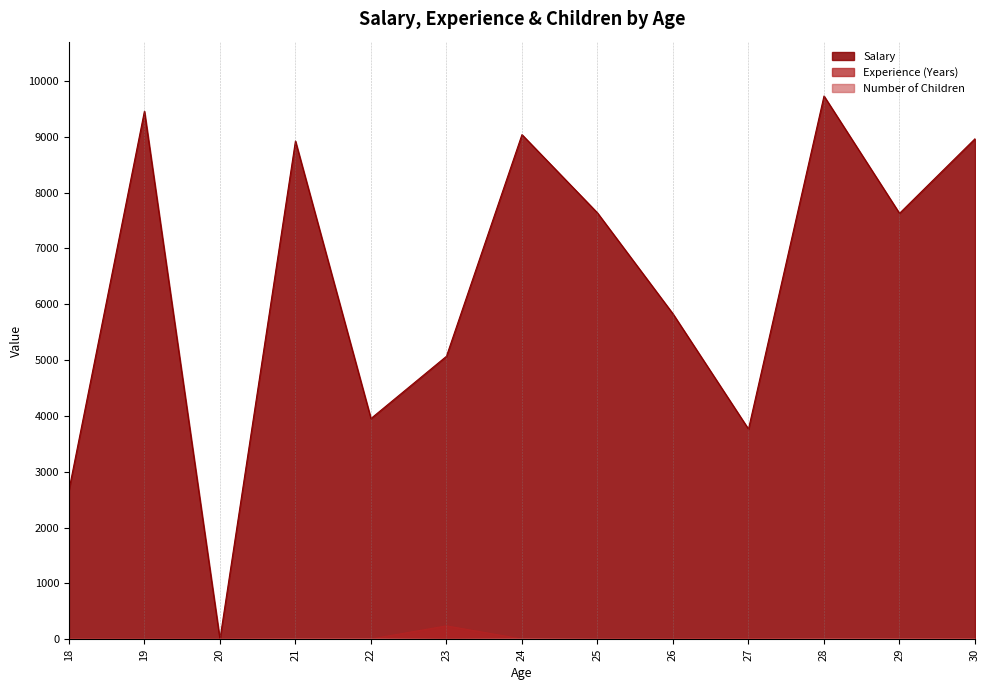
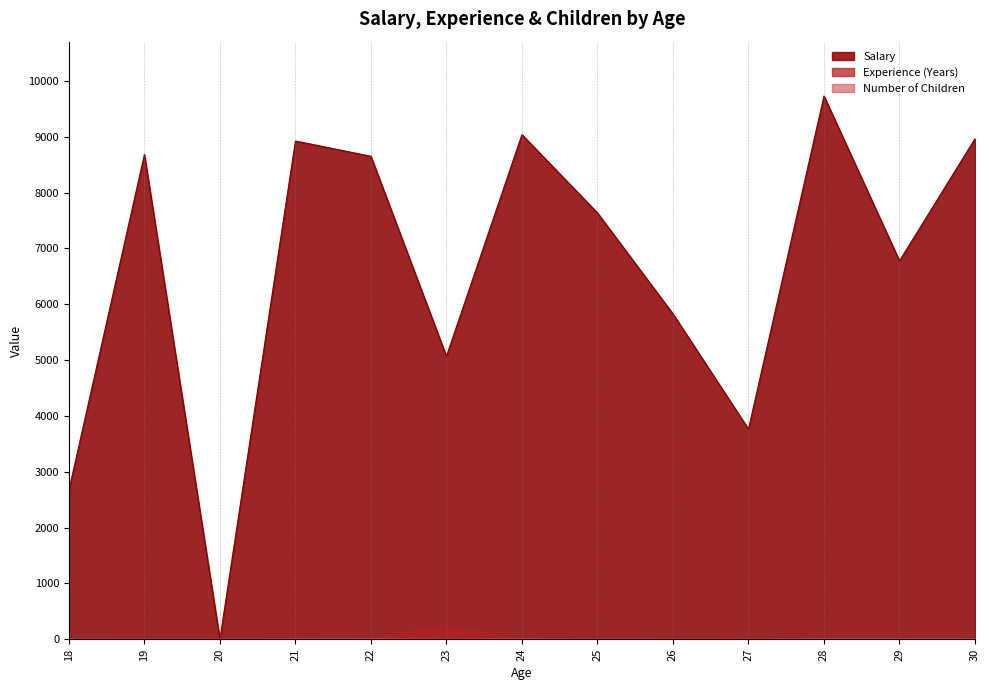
Salary, 19: 9500 -> 8700
Salary, 22: 4000 -> 8700
Salary, 29: 7600 -> 6800
